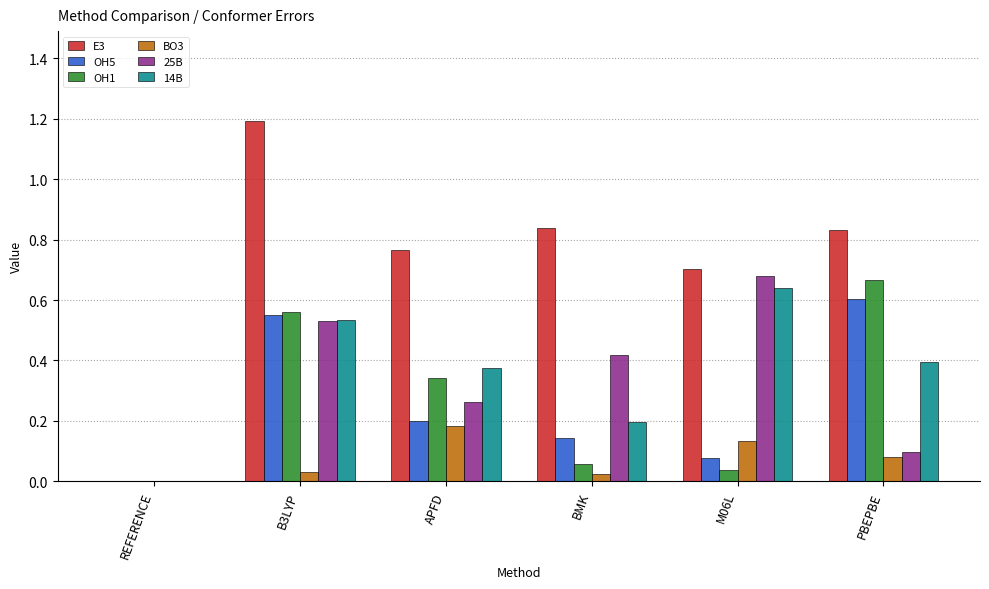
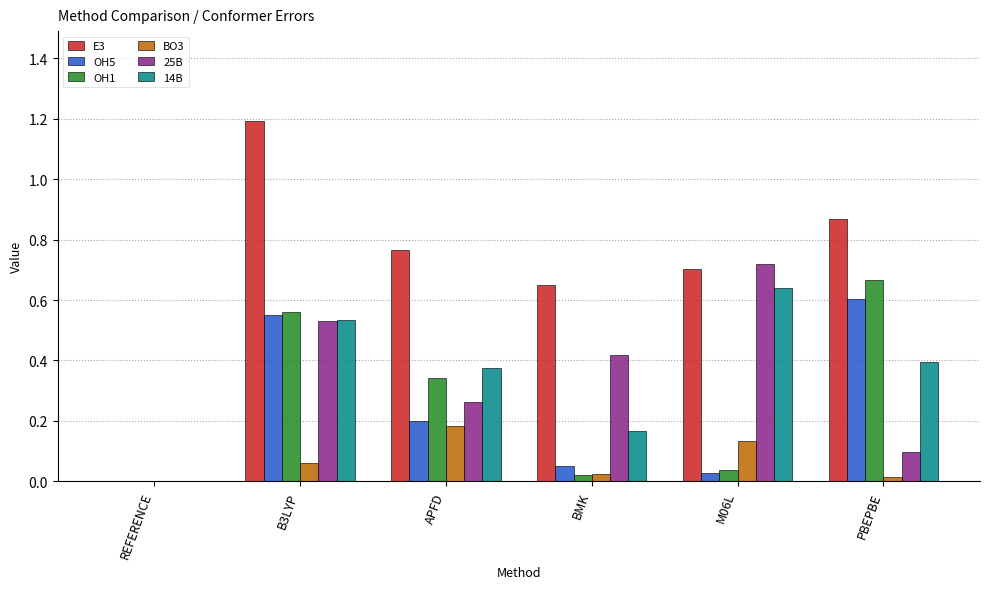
BO3, B3LYP: 0.03 -> 0.06
E3, BMK: 0.84 -> 0.65
OH5, BMK: 0.14 -> 0.05
OH1, BMK: 0.06 -> 0.02
14B, BMK: 0.20 -> 0.17
OH5, M06L: 0.08 -> 0.03
25B, M06L: 0.68 -> 0.72
E3, PBEPBE: 0.83 -> 0.87
BO3, PBEPBE: 0.08 -> 0.02
